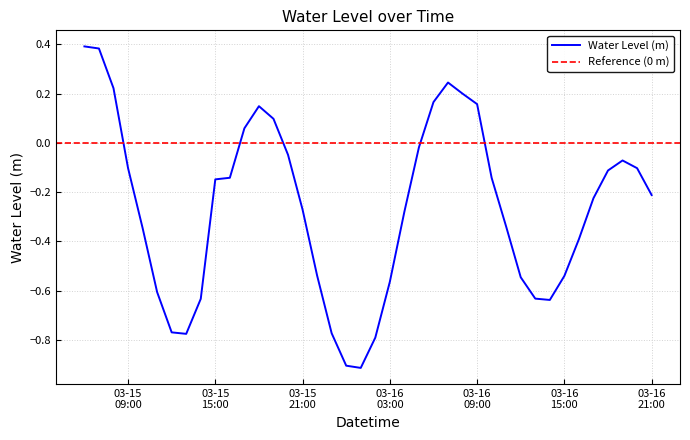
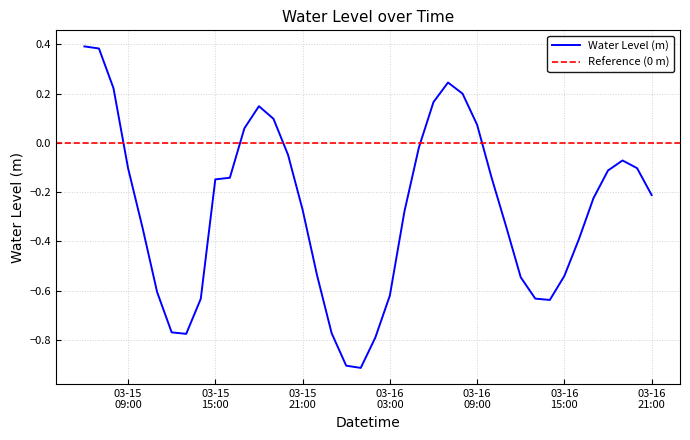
03-16 03:00: -0.56 -> -0.62
03-16 09:00: 0.16 -> 0.07
